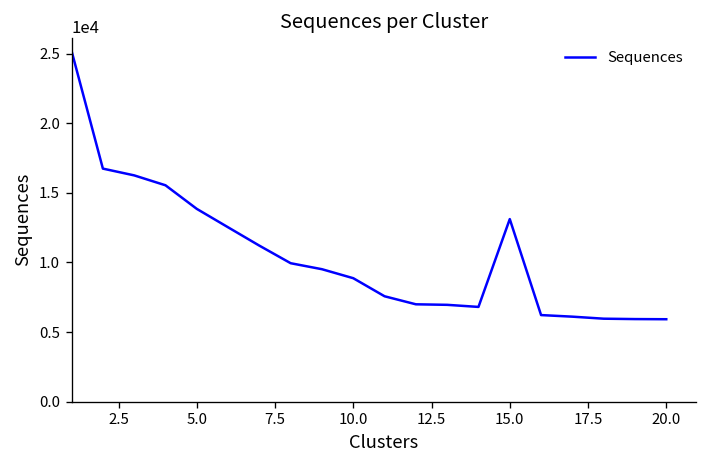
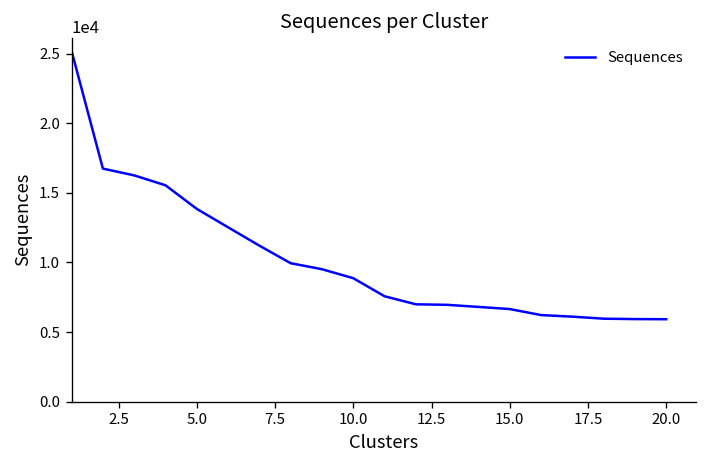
15.0: 13100 -> 6700
